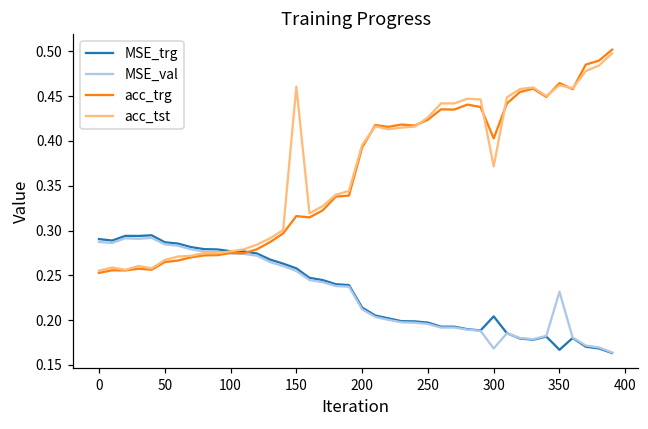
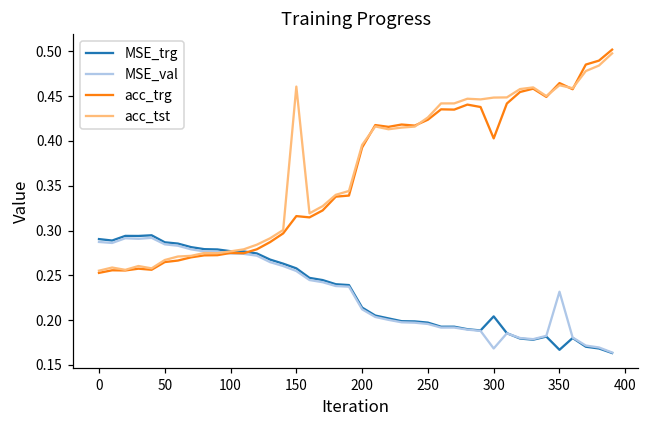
acc_tst, 300: 0.37 -> 0.45
